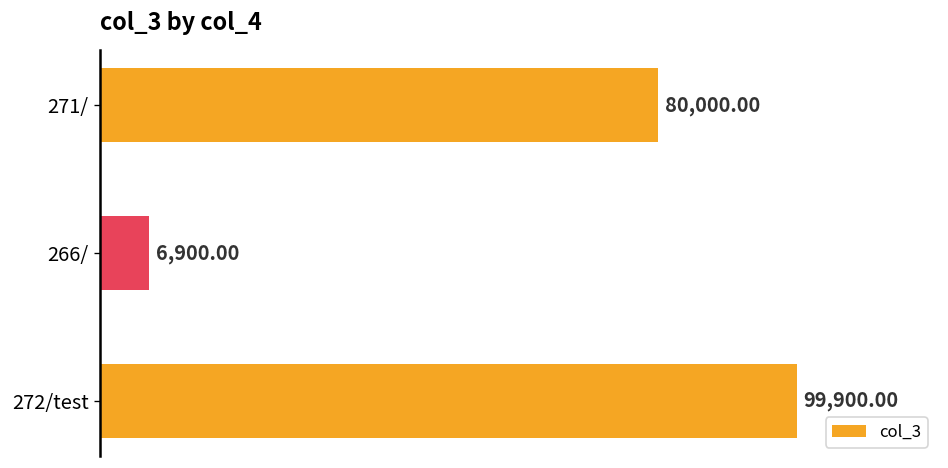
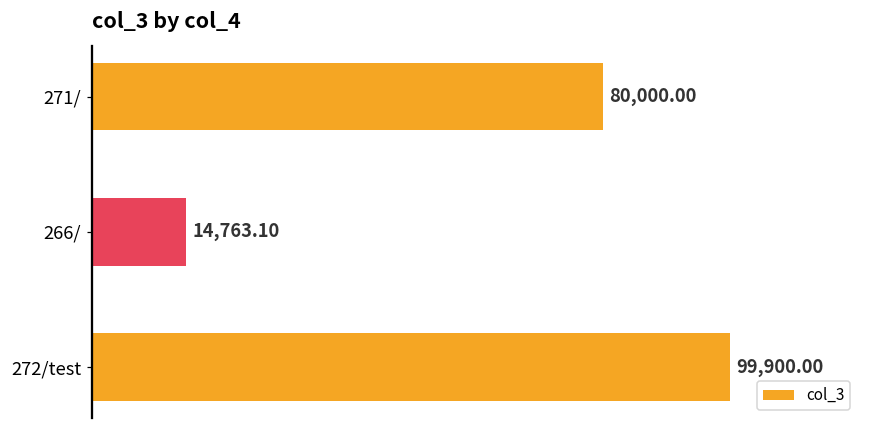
266/: 6,900.00 -> 14,763.10
